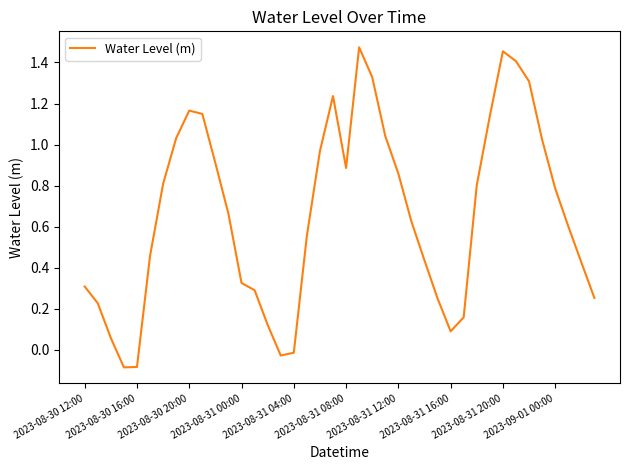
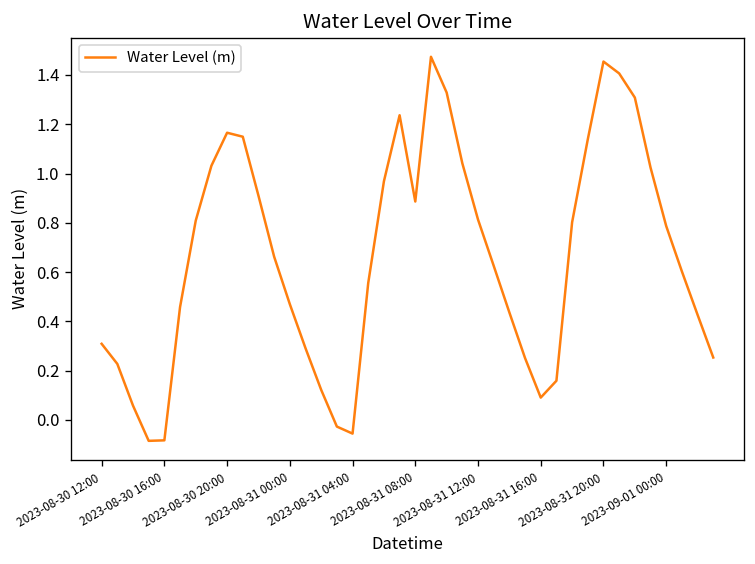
2023-08-31 00:00: 0.33 -> 0.47
2023-08-31 04:00: -0.01 -> -0.06
2023-08-31 12:00: 0.86 -> 0.81
